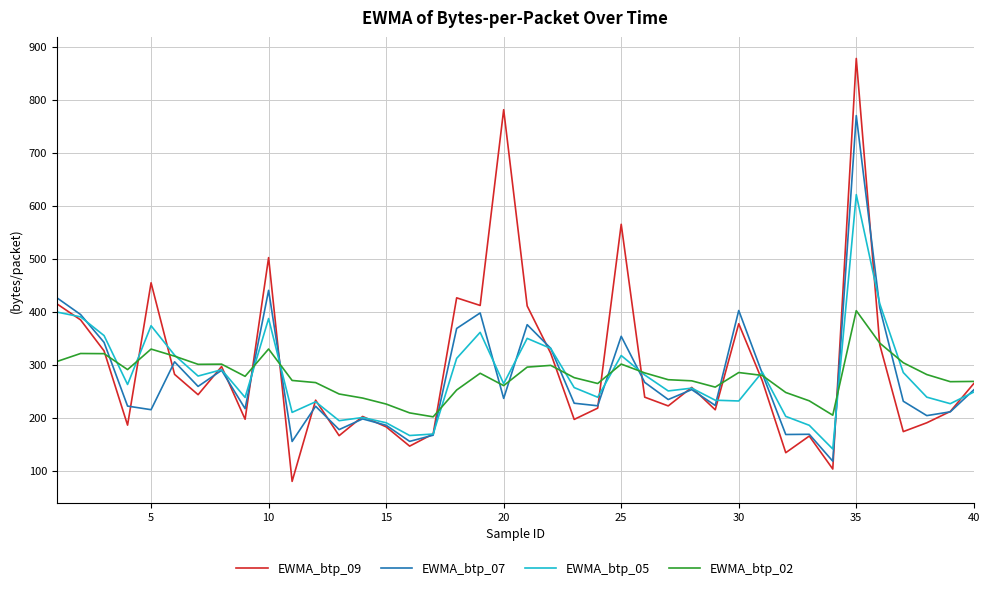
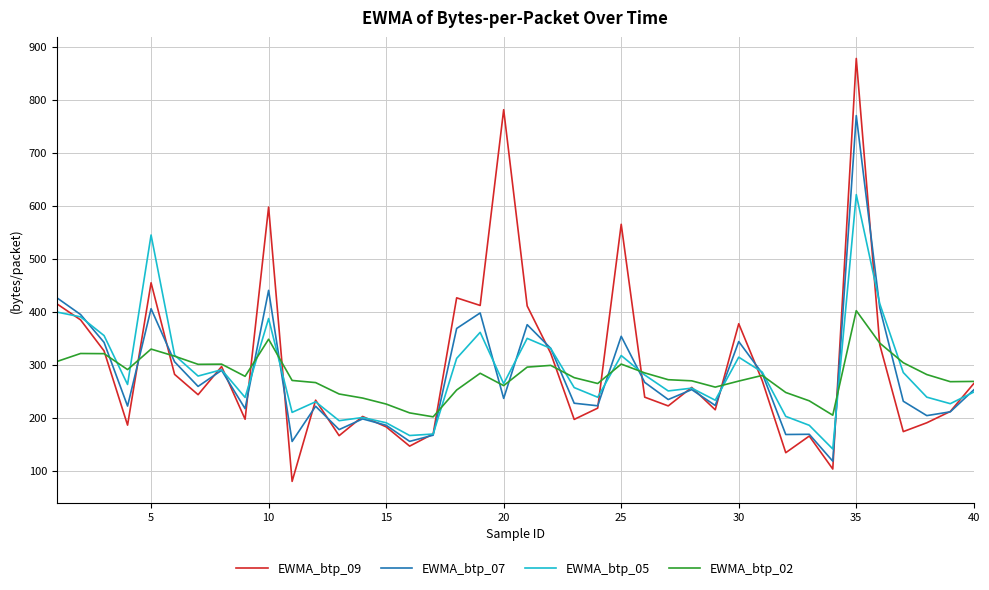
EWMA_btp_07, 5: 220 -> 410
EWMA_btp_05, 5: 370 -> 540
EWMA_btp_09, 10: 500 -> 600
EWMA_btp_02, 10: 330 -> 350
EWMA_btp_07, 30: 400 -> 340
EWMA_btp_05, 30: 230 -> 310
EWMA_btp_02, 30: 290 -> 270
